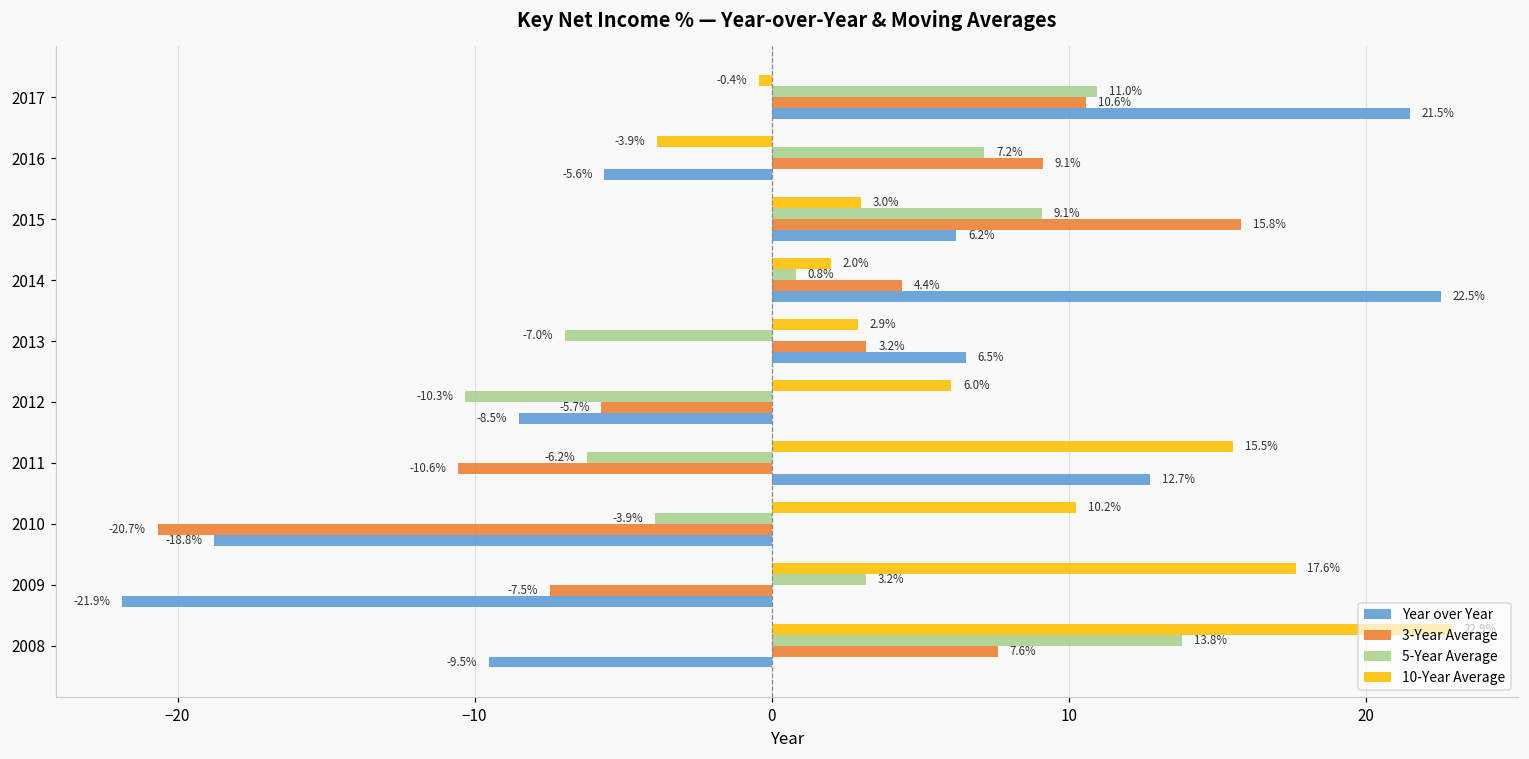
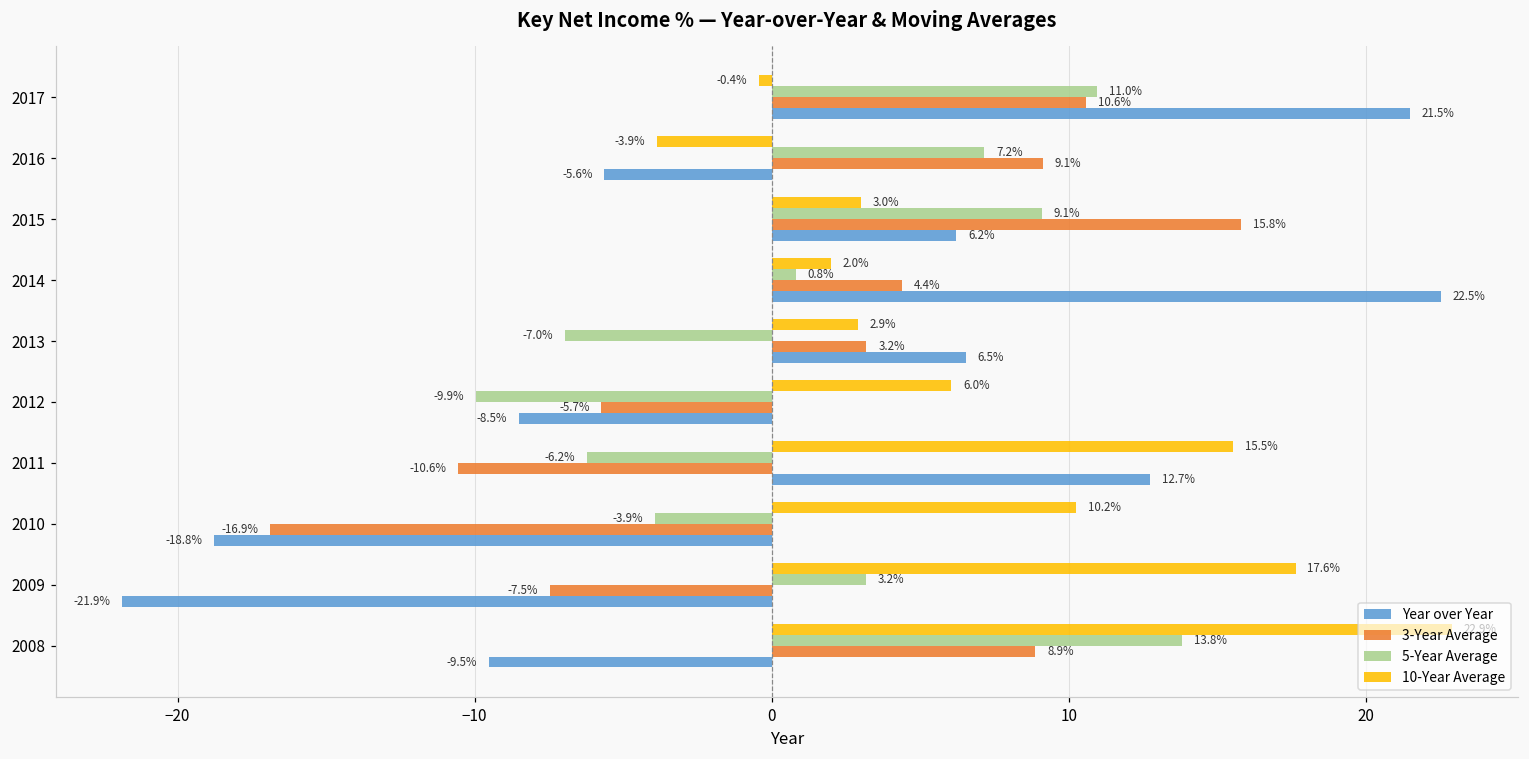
5-Year Average, 2012: -10.3% -> -9.9%
3-Year Average, 2010: -20.7% -> -16.9%
3-Year Average, 2008: 7.6% -> 8.9%
